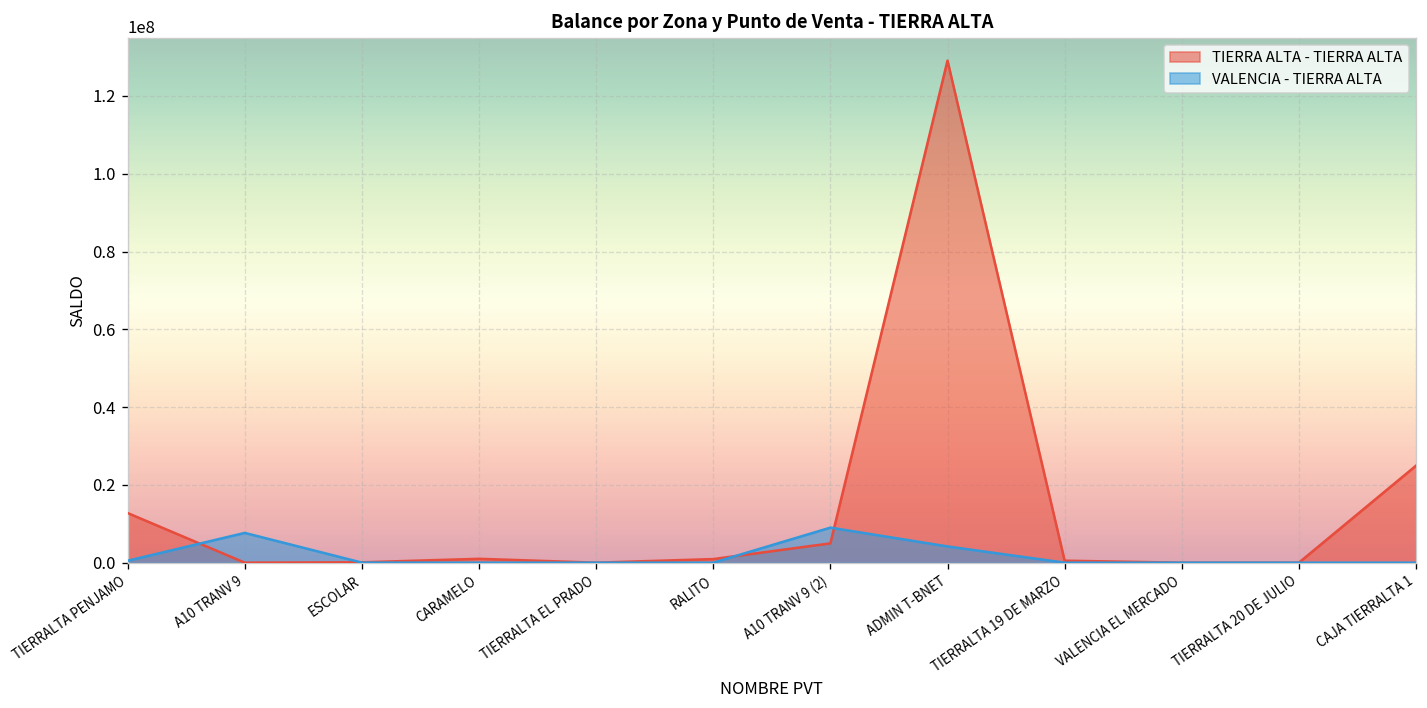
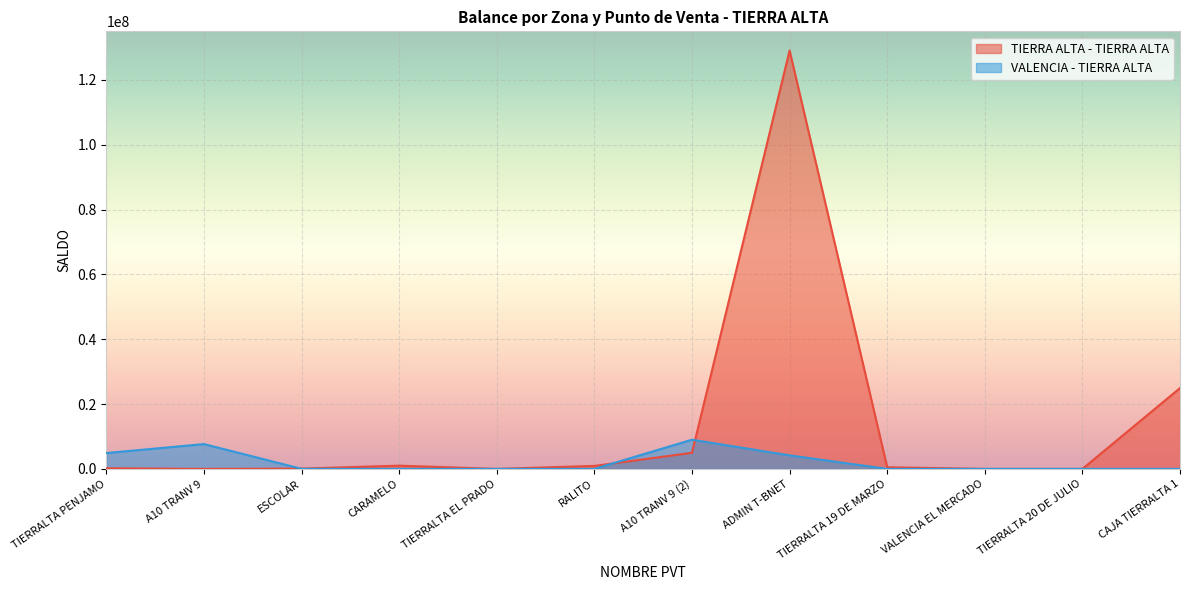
TIERRA ALTA - TIERRA ALTA, TIERRALTA PENJAMO: 13000000 -> 0
VALENCIA - TIERRA ALTA, TIERRALTA PENJAMO: 0 -> 5000000
